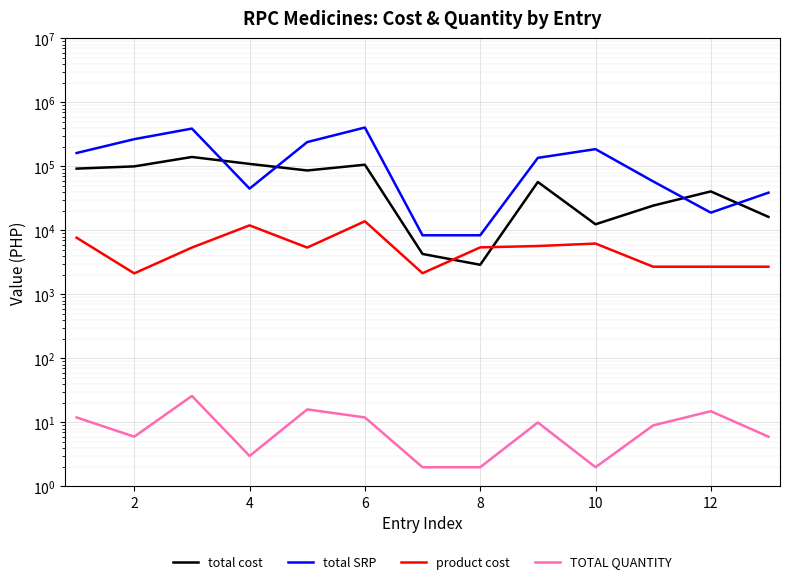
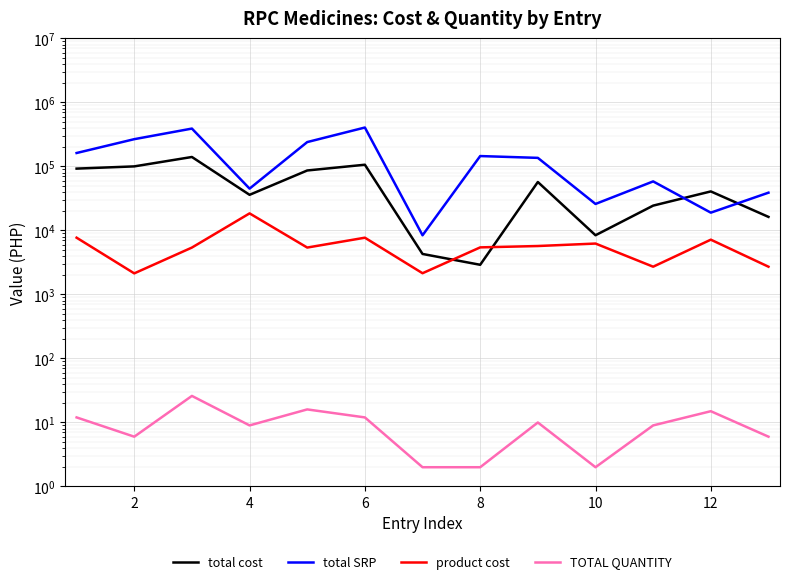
total cost, 4: 110000 -> 40000
product cost, 4: 12000 -> 18000
TOTAL QUANTITY, 4: 3 -> 9
product cost, 6: 14000 -> 8000
total SRP, 8: 8000 -> 150000
total cost, 10: 12000 -> 8000
total SRP, 10: 190000 -> 26000
product cost, 12: 2700 -> 7000
